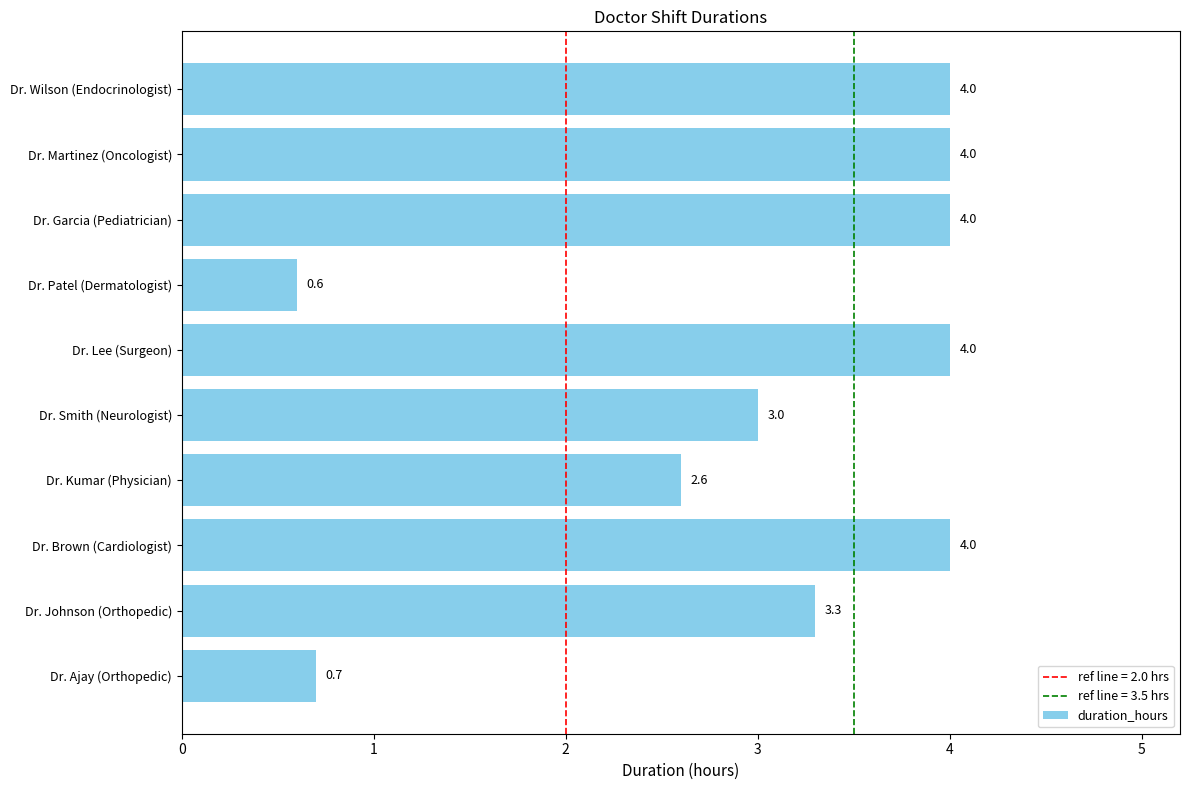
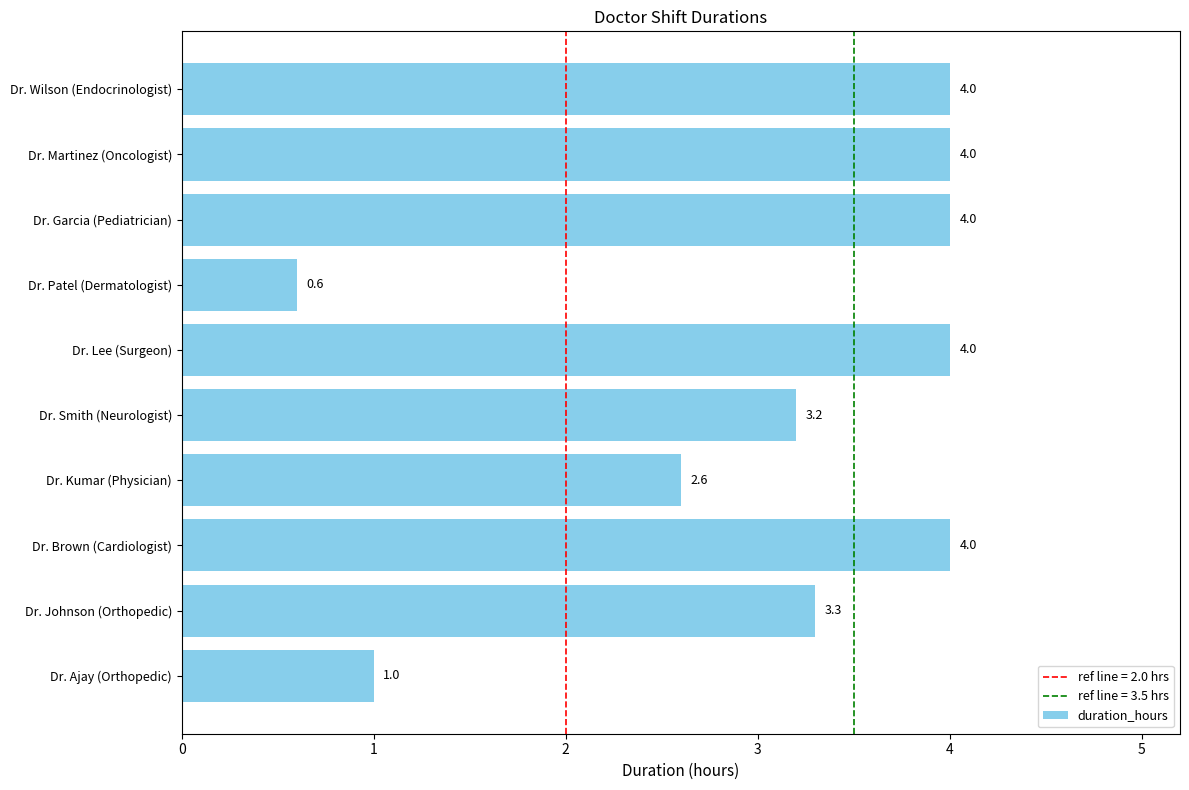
Dr. Smith (Neurologist): 3.0 -> 3.2
Dr. Ajay (Orthopedic): 0.7 -> 1.0
